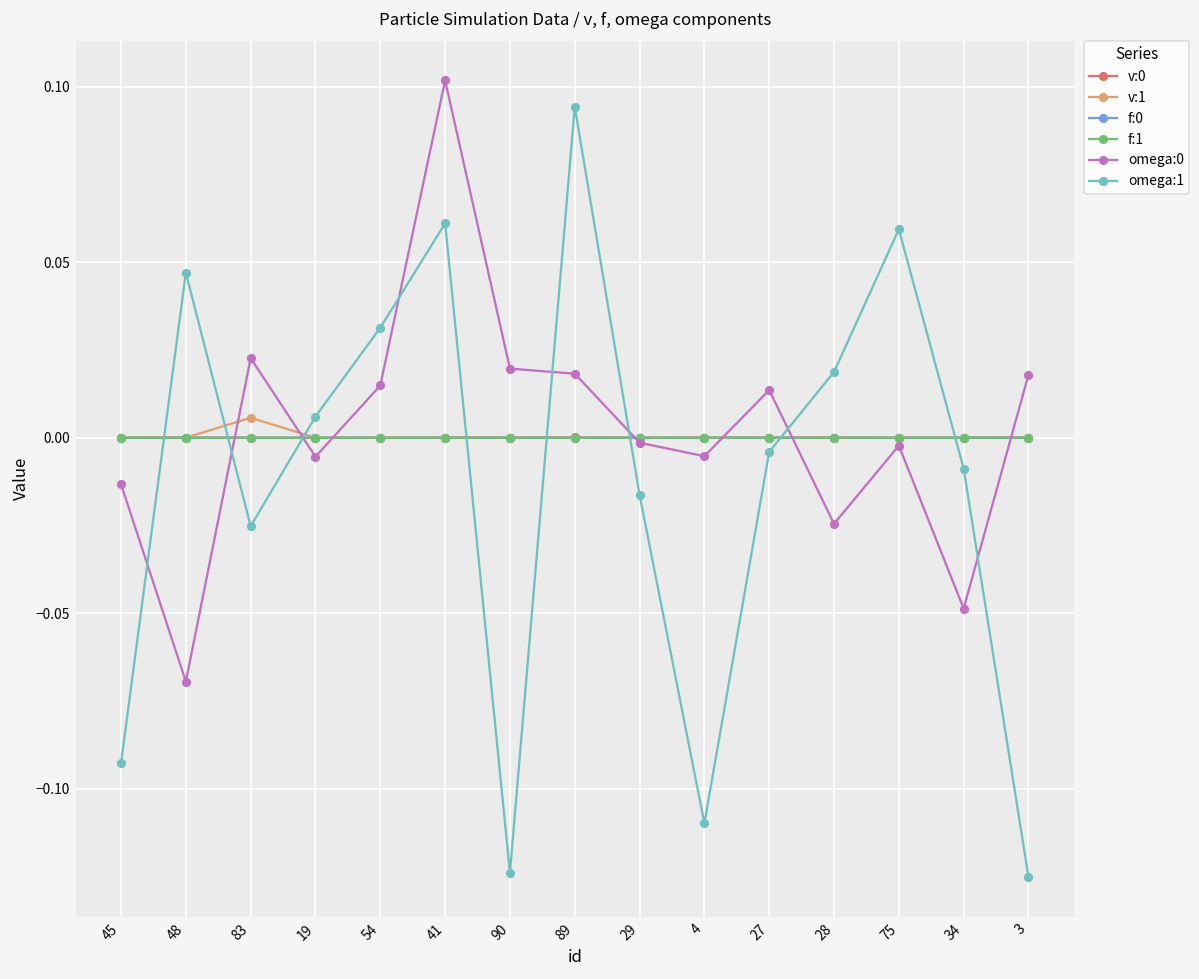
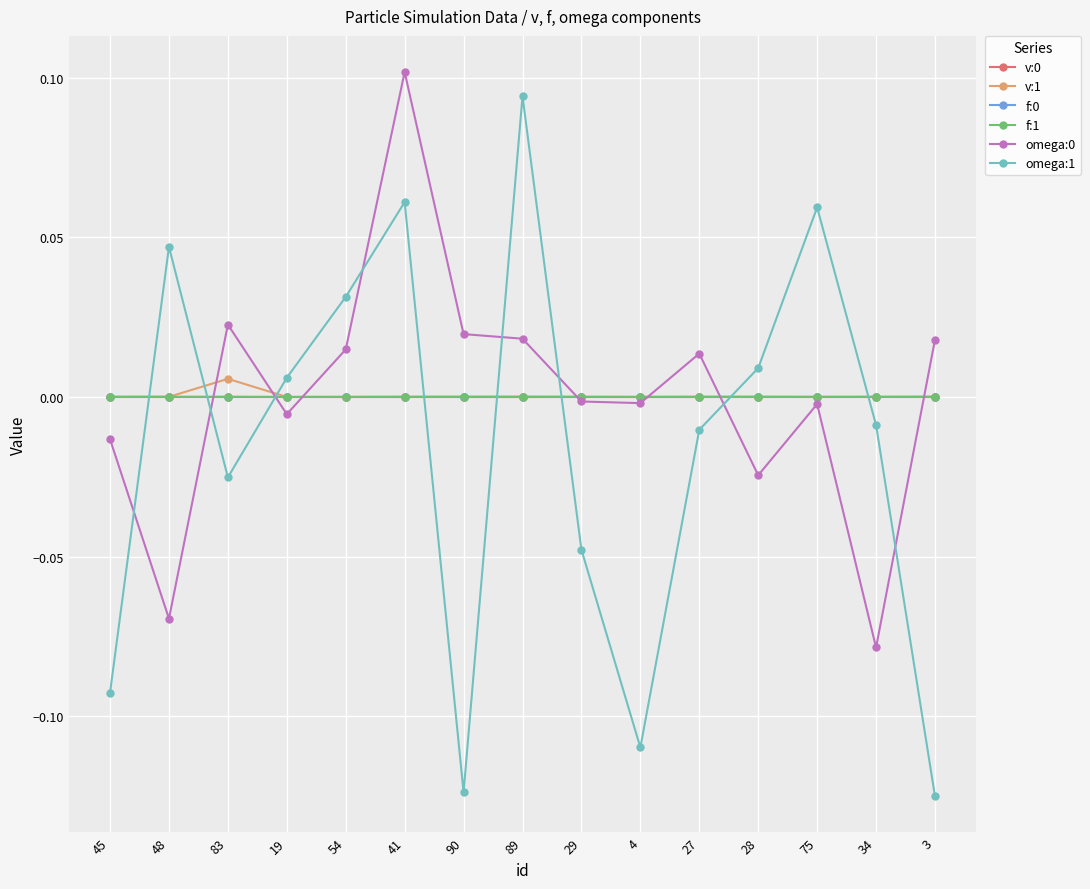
omega:1, 29: -0.016 -> -0.048
omega:0, 4: -0.005 -> -0.002
omega:1, 27: -0.004 -> -0.010
omega:1, 28: 0.019 -> 0.009
omega:0, 34: -0.049 -> -0.078
